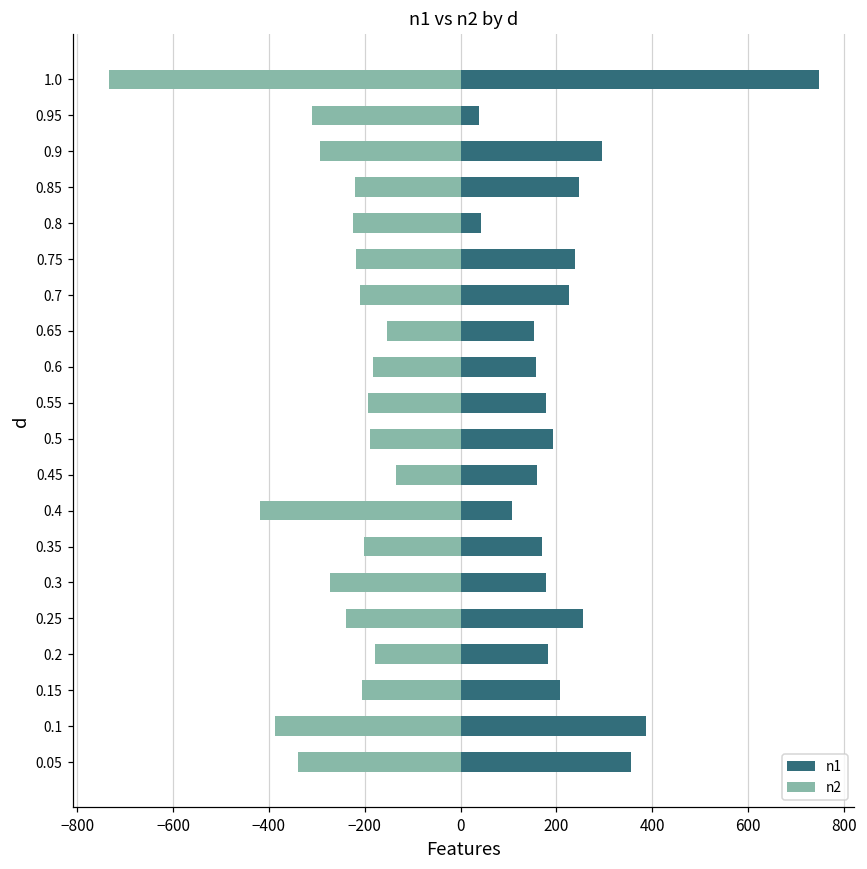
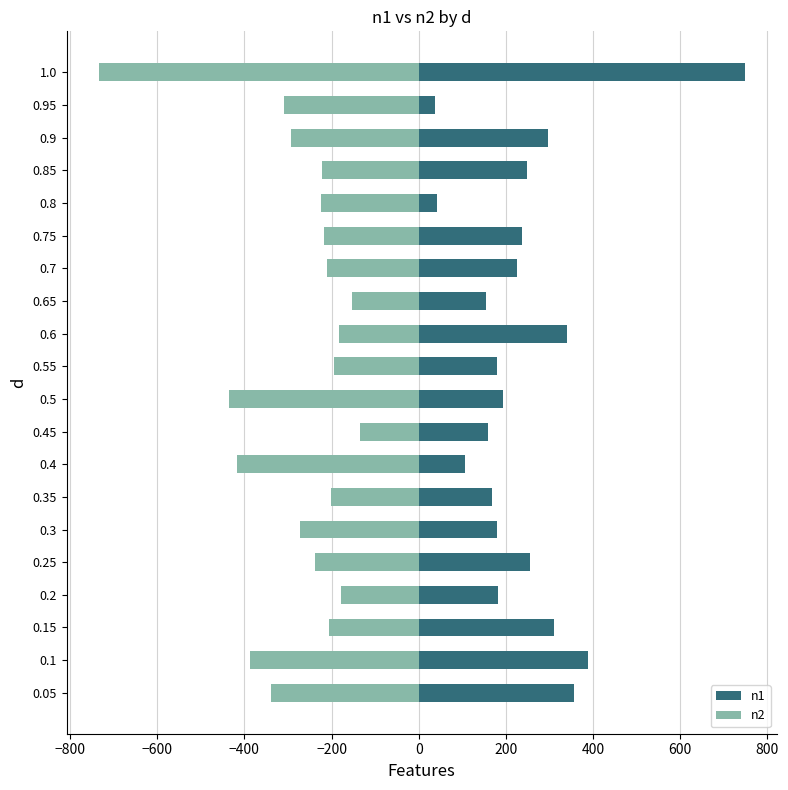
n1, 0.6: 160 -> 340
n2, 0.5: -190 -> -440
n1, 0.15: 210 -> 310
